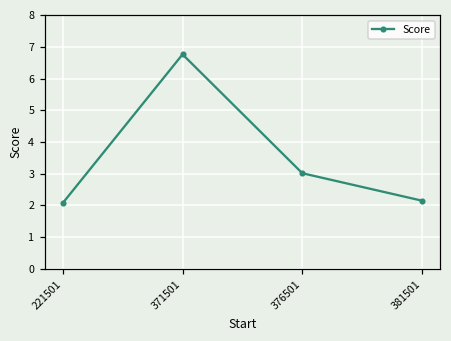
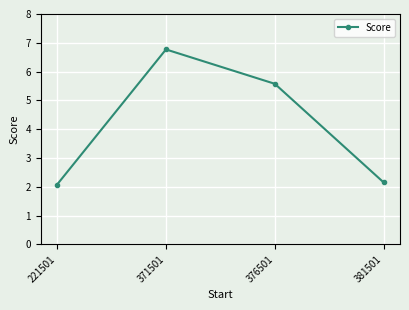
376501: 3.0 -> 5.6
